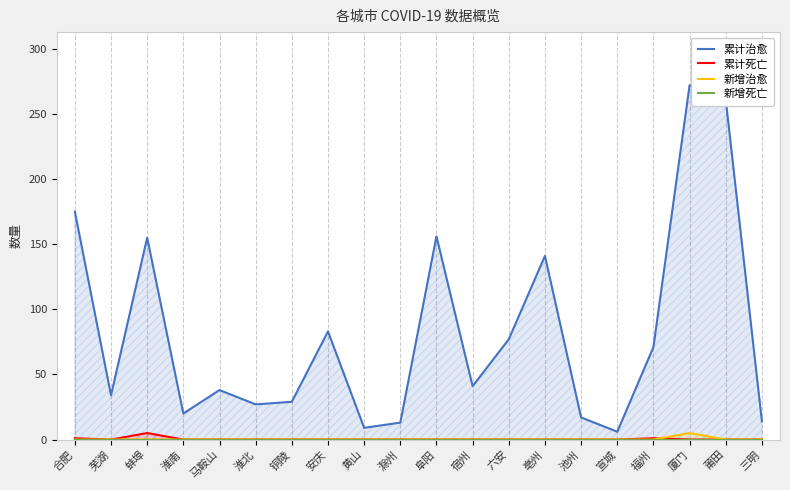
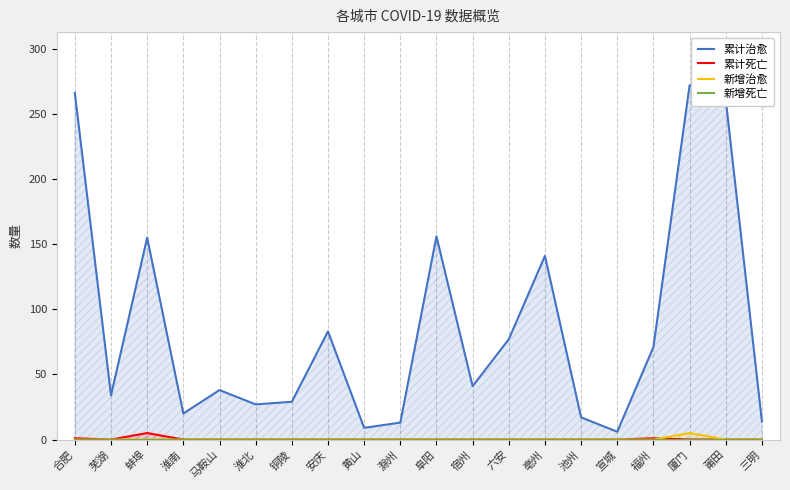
累计治愈, 合肥: 175 -> 266
